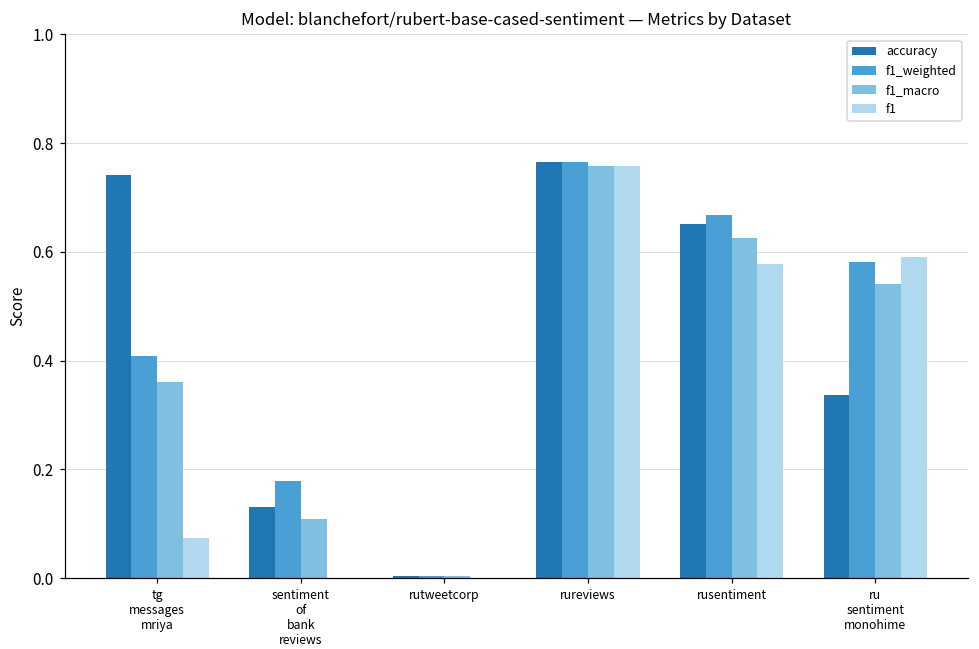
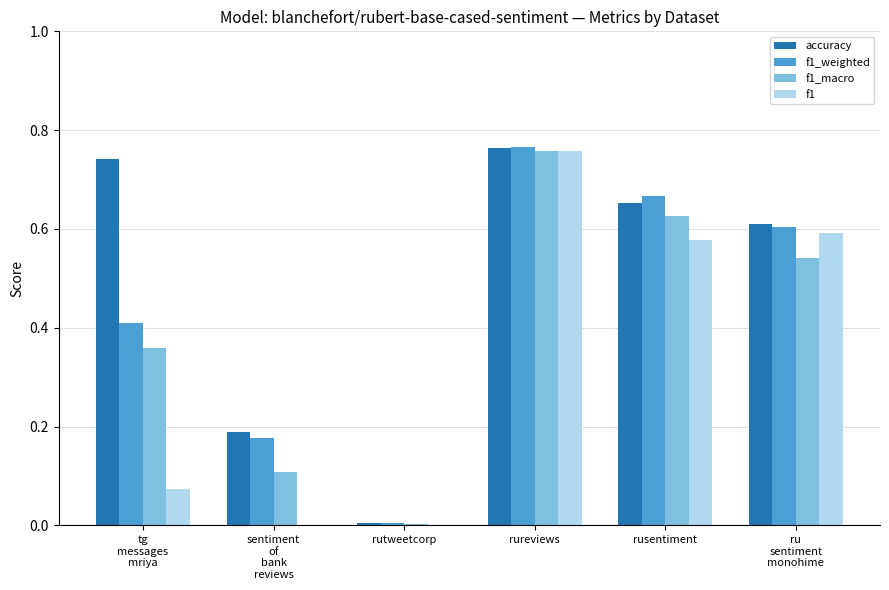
accuracy, sentiment of bank reviews: 0.13 -> 0.19
accuracy, ru sentiment monohime: 0.34 -> 0.61
f1_weighted, ru sentiment monohime: 0.58 -> 0.60
